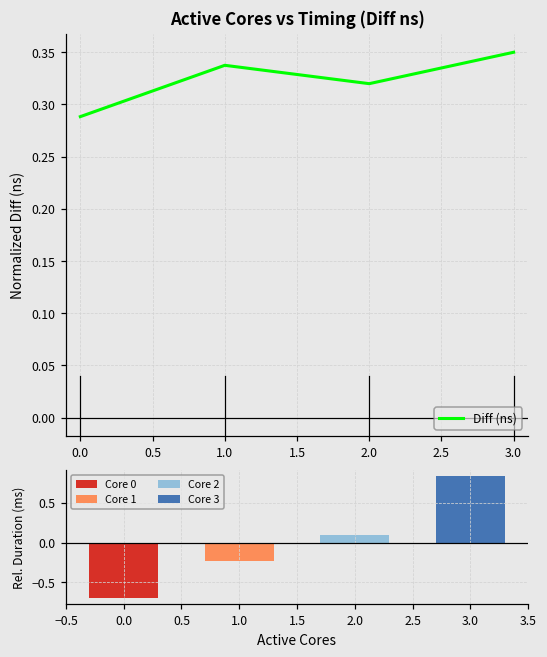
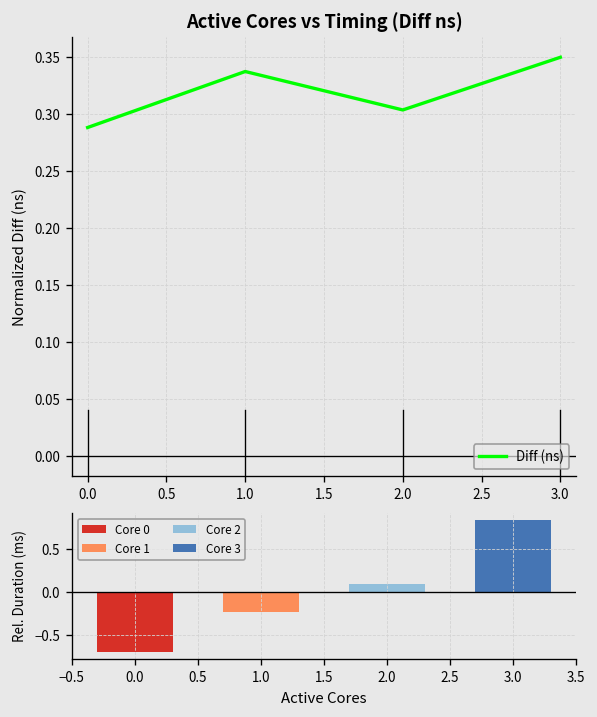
Active Cores vs Timing (Diff ns), 2.0: 0.32 -> 0.30
